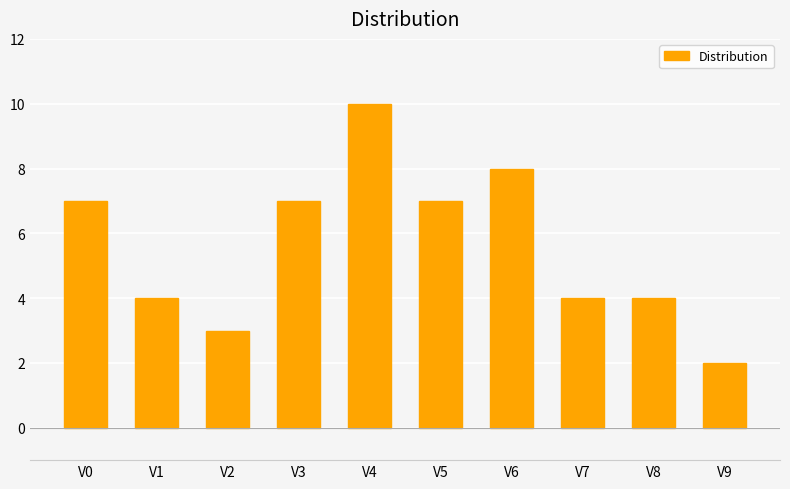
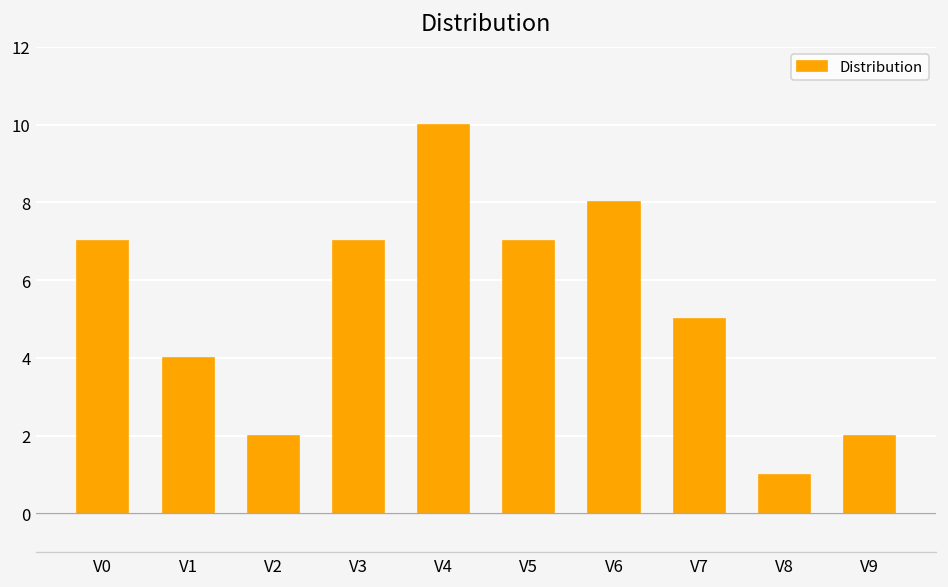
V2: 3 -> 2
V7: 4 -> 5
V8: 4 -> 1
